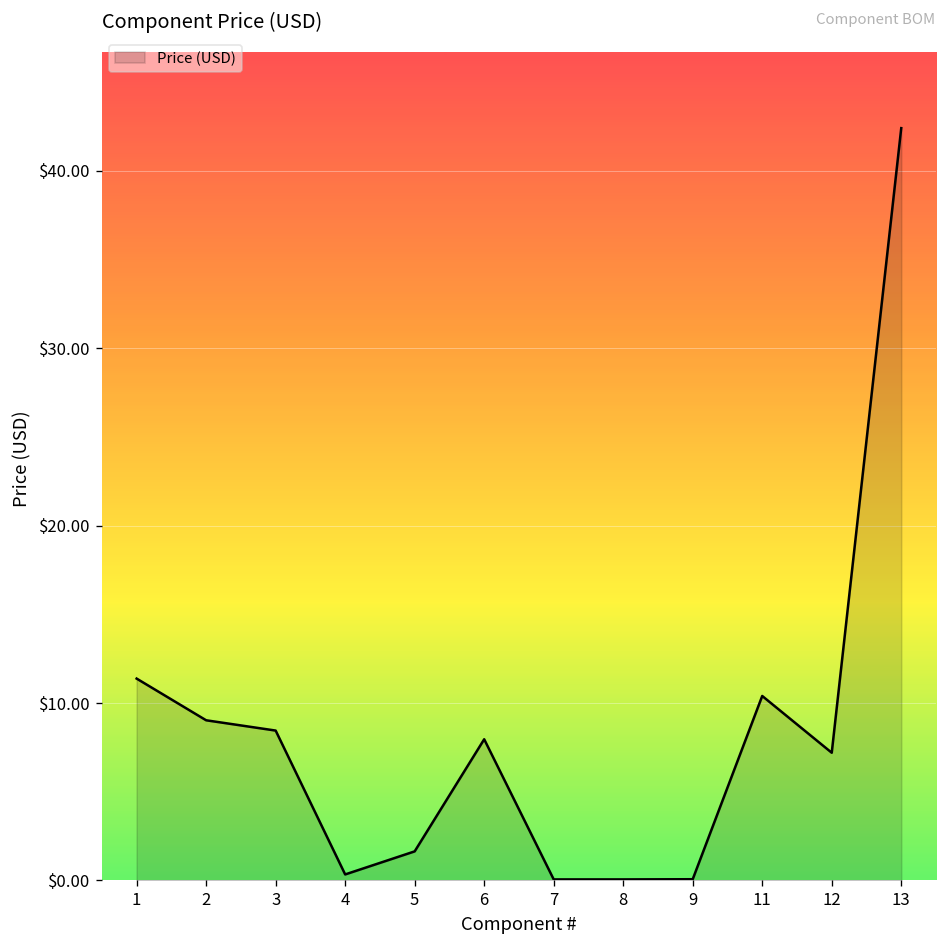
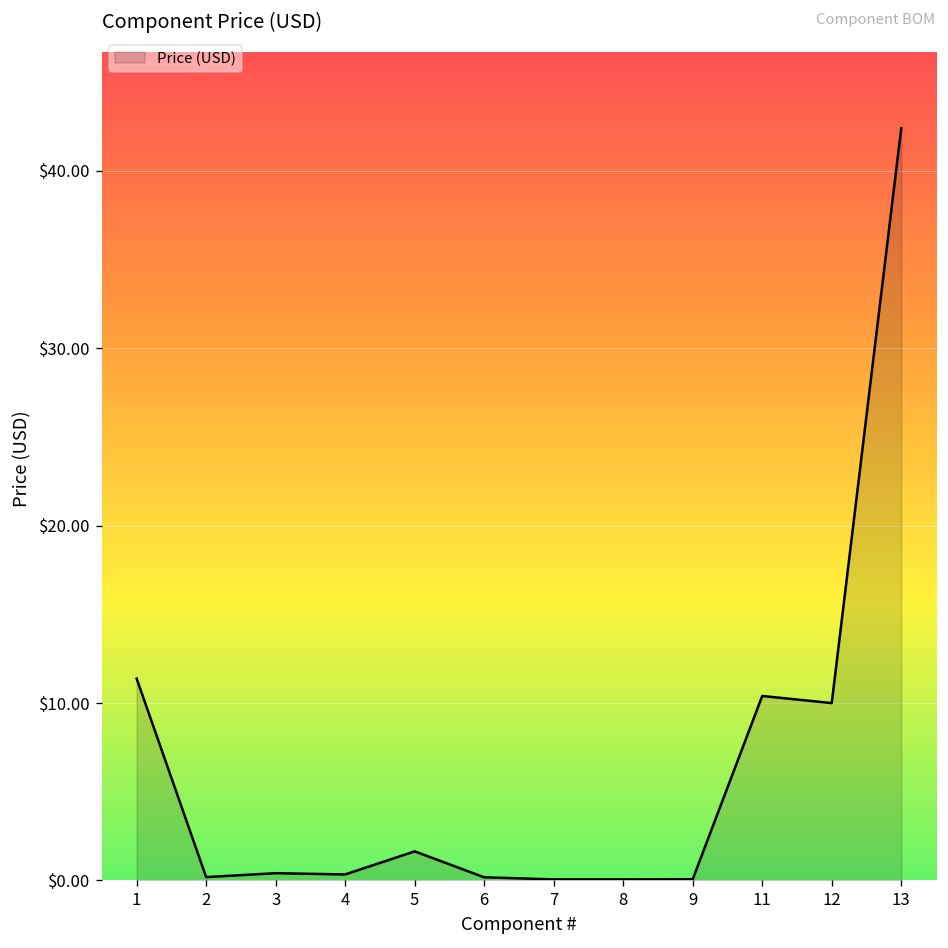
2: $9.0 -> $0.2
3: $8.5 -> $0.4
6: $8.0 -> $0.2
12: $7.2 -> $10.0
